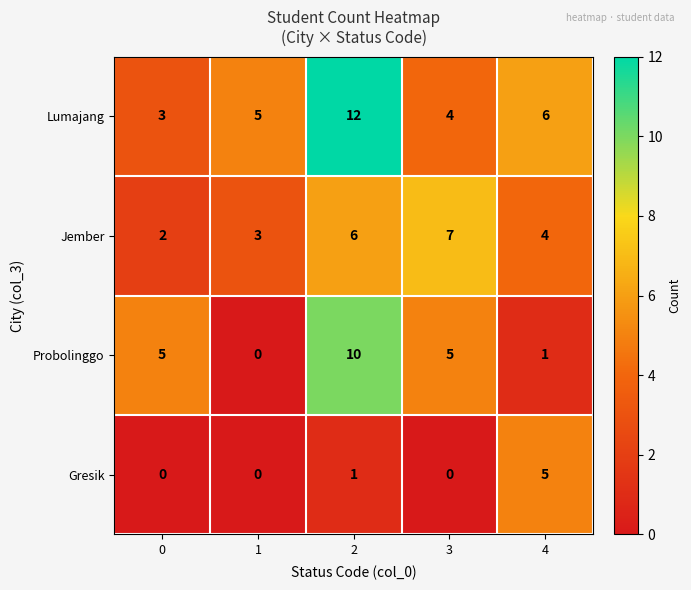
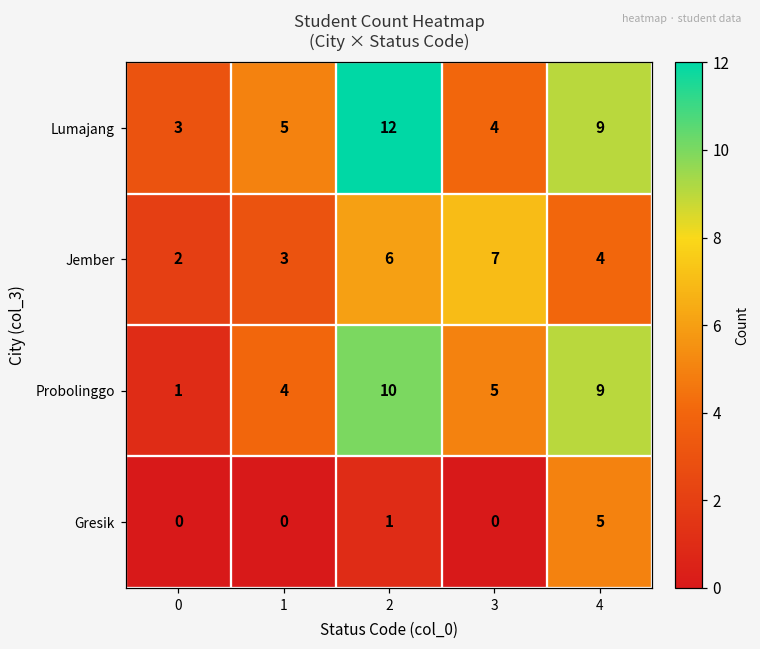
Lumajang, 4: 6 -> 9
Probolinggo, 0: 5 -> 1
Probolinggo, 1: 0 -> 4
Probolinggo, 4: 1 -> 9
